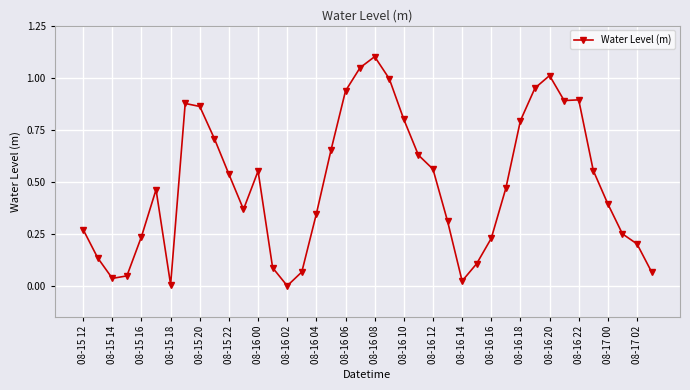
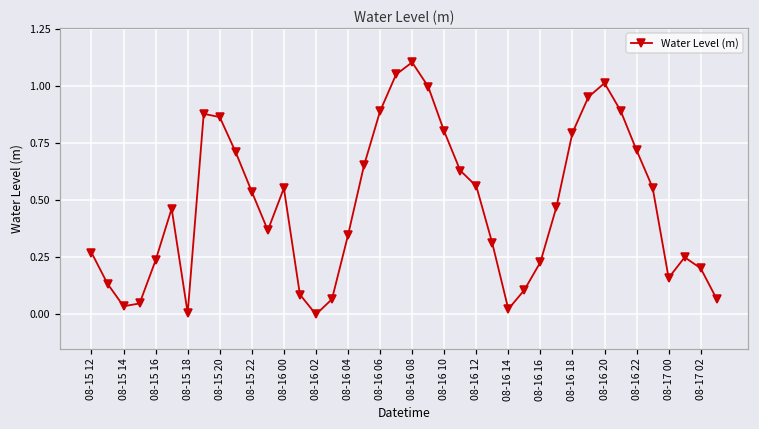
08-16 06: 0.94 -> 0.89
08-16 22: 0.90 -> 0.72
08-17 00: 0.39 -> 0.16
